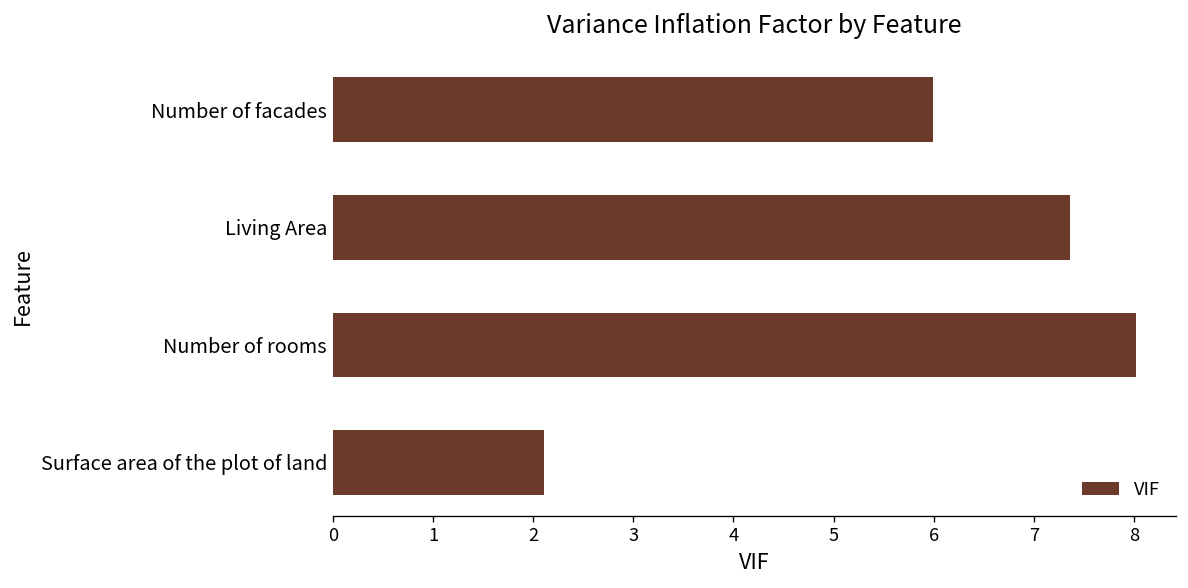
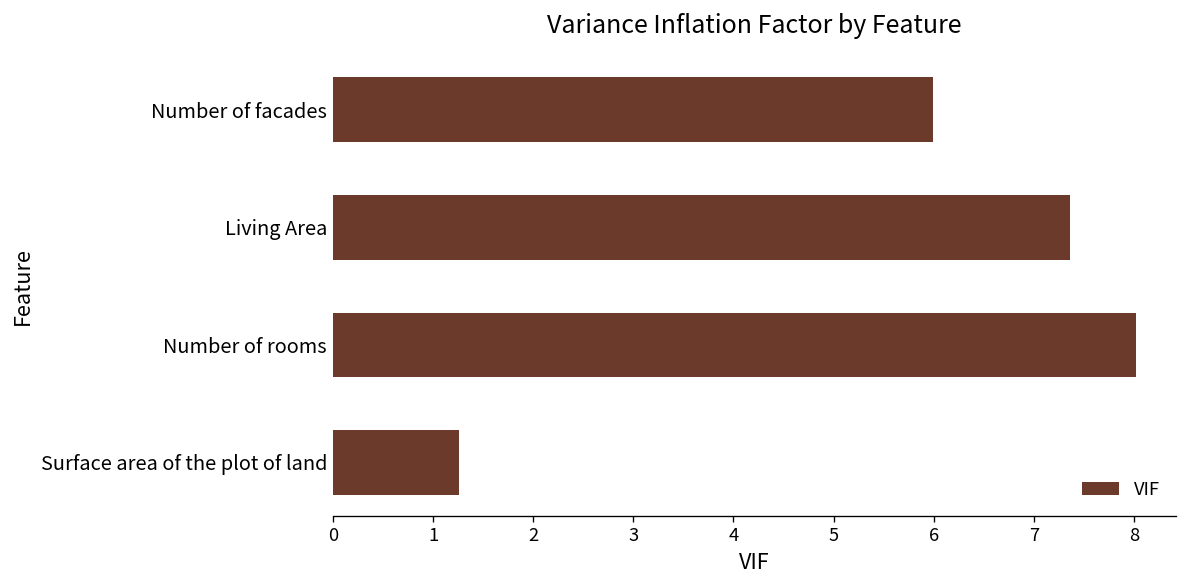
Surface area of the plot of land: 2.1 -> 1.3
